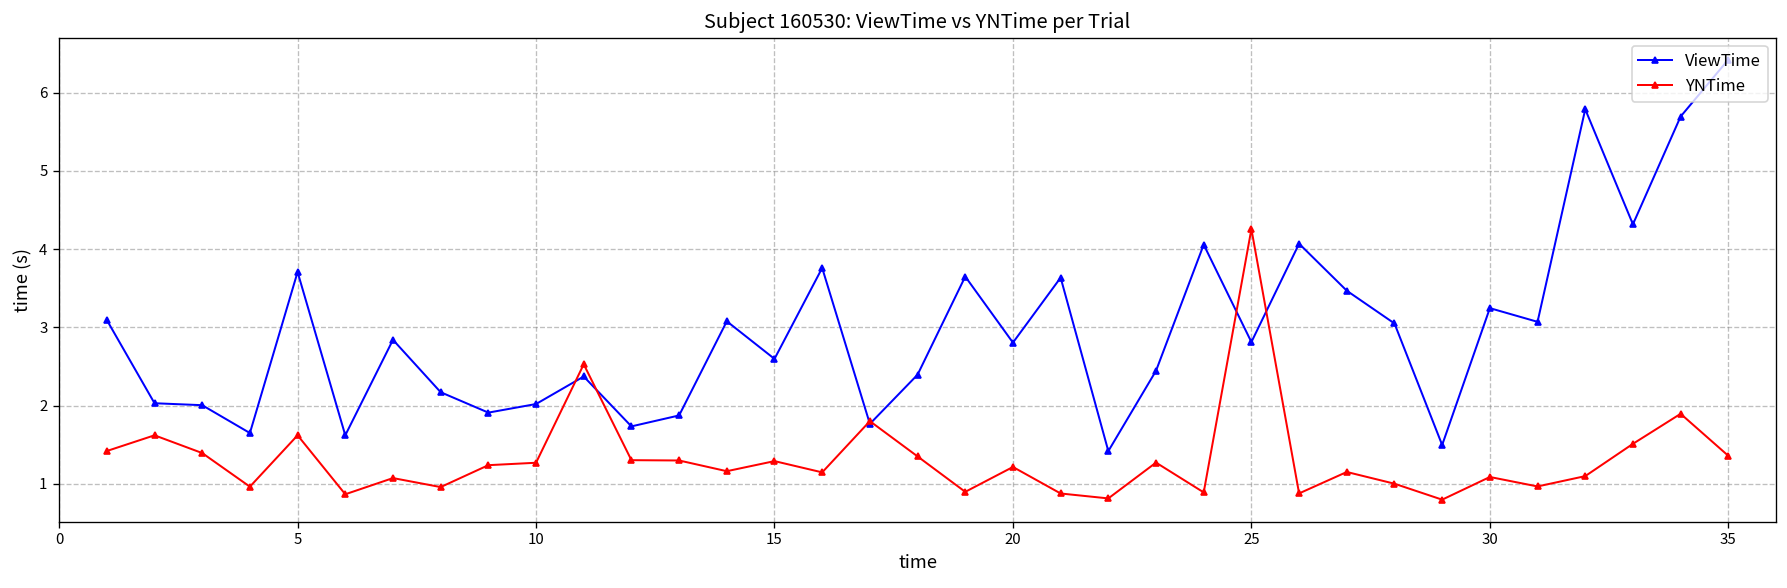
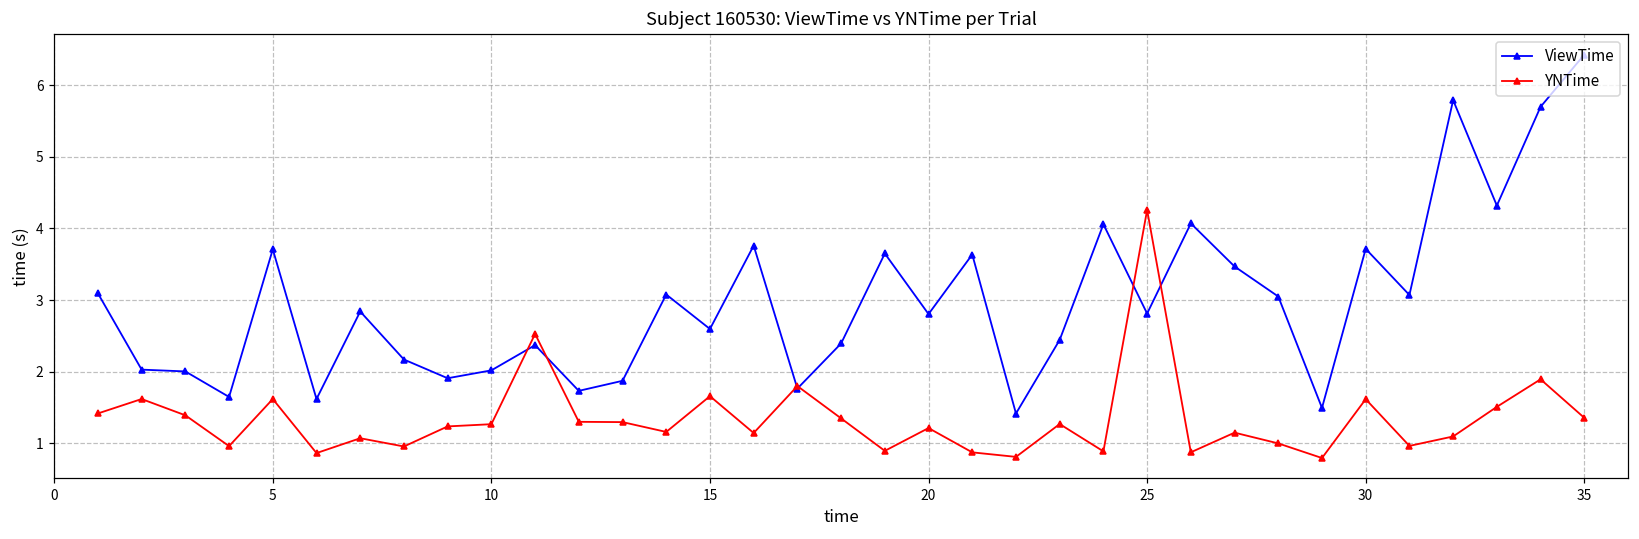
YNTime, 15: 1.3 -> 1.7
ViewTime, 30: 3.2 -> 3.7
YNTime, 30: 1.1 -> 1.6
